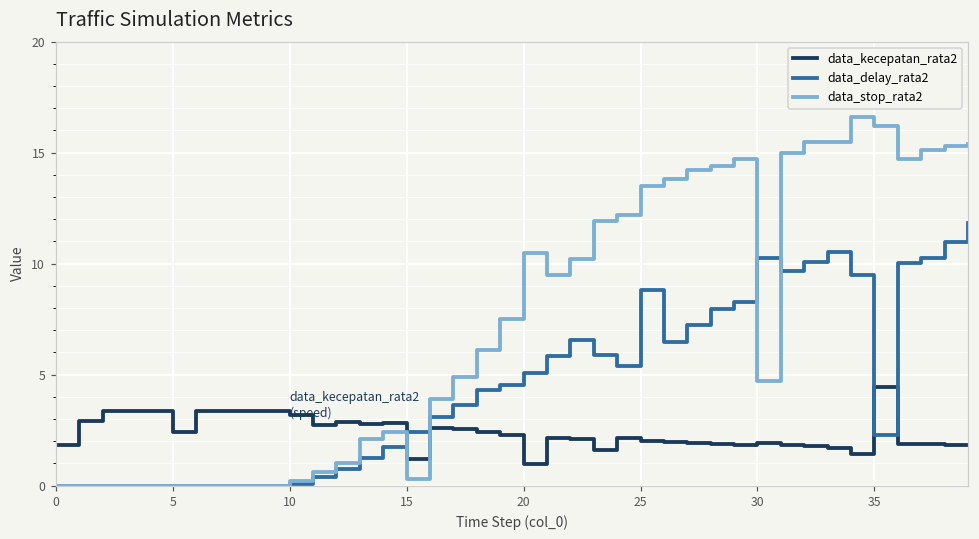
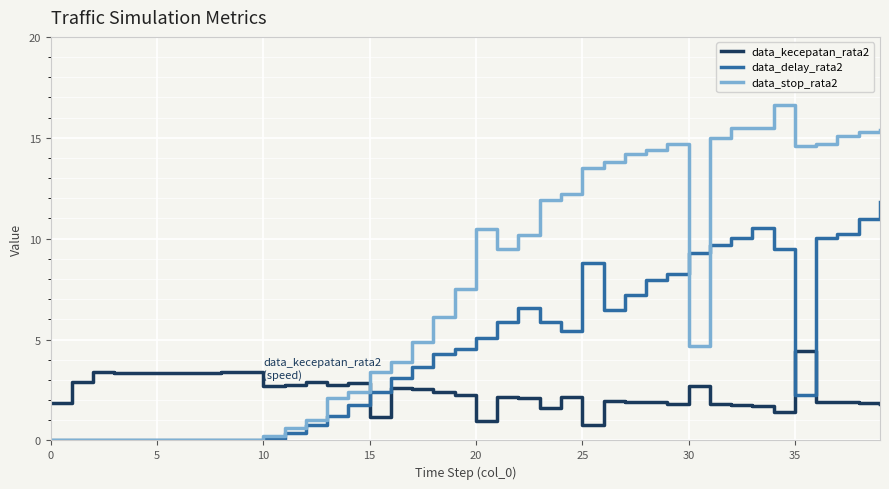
data_kecepatan_rata2, 5: 2.4 -> 3.3
data_kecepatan_rata2, 10: 3.2 -> 2.7
data_stop_rata2, 15: 0.3 -> 3.4
data_kecepatan_rata2, 25: 2.0 -> 0.8
data_kecepatan_rata2, 30: 1.9 -> 2.7
data_delay_rata2, 30: 10.2 -> 9.3
data_stop_rata2, 35: 16.2 -> 14.6
